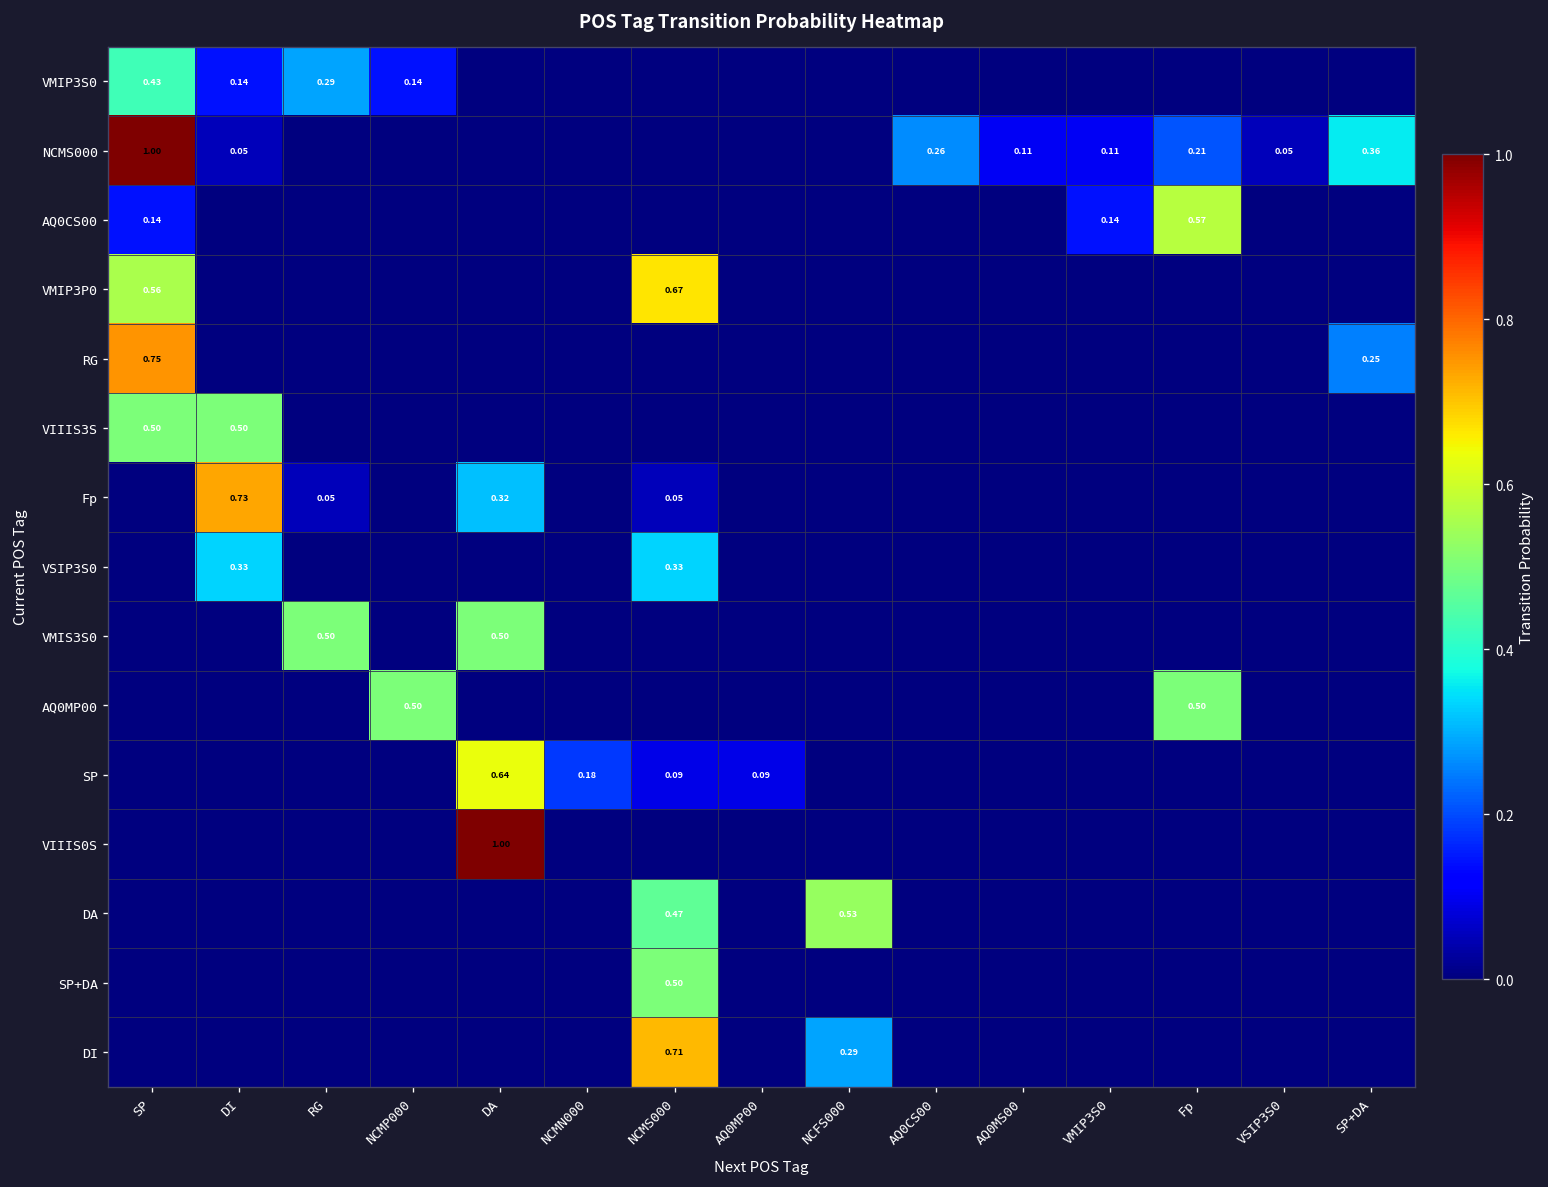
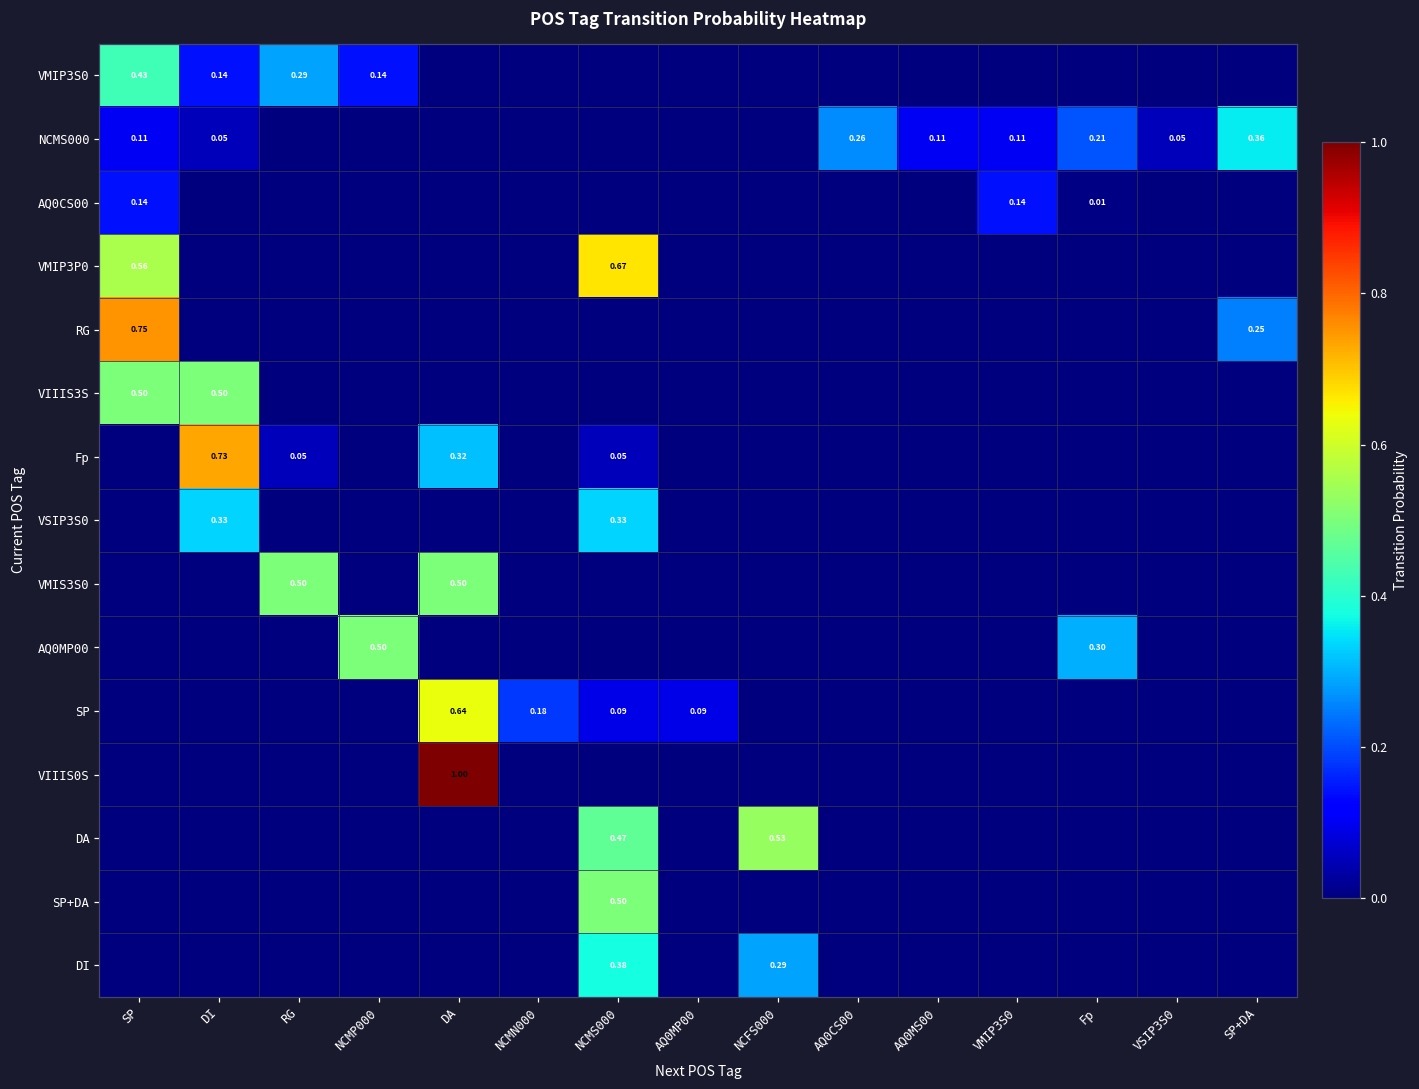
NCMS000, SP: 1.00 -> 0.11
AQ0CS00, Fp: 0.57 -> 0.01
AQ0MP00, Fp: 0.50 -> 0.30
DI, NCMS000: 0.71 -> 0.38
